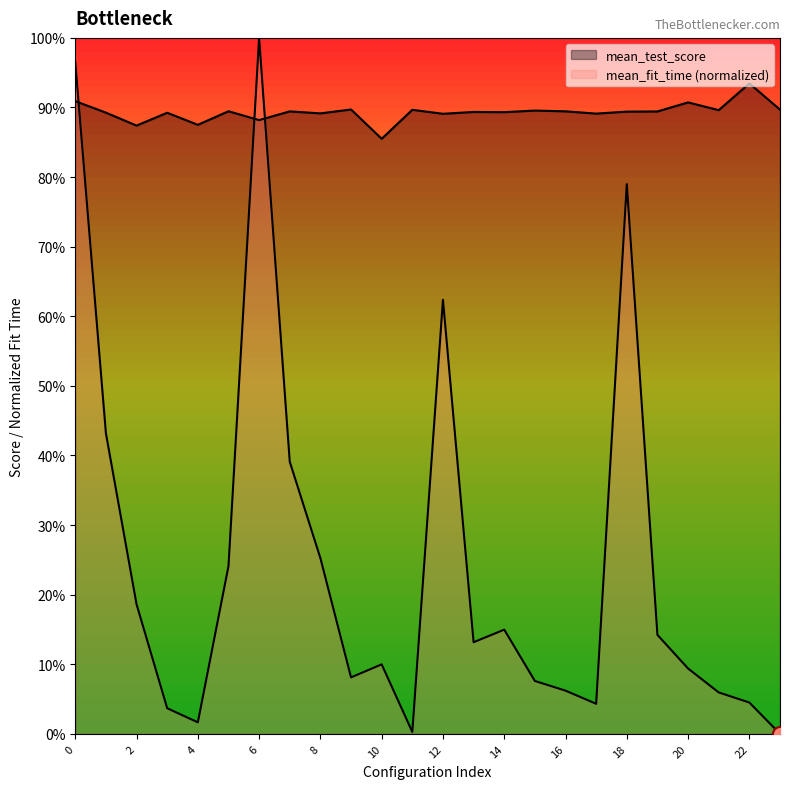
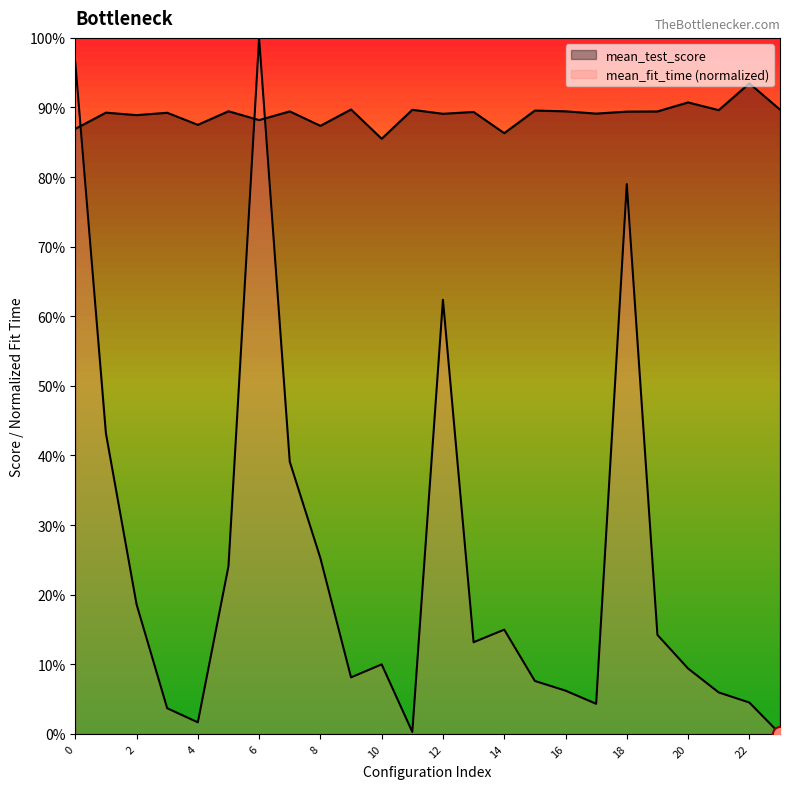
mean_test_score, 0: 91% -> 87%
mean_test_score, 2: 87% -> 89%
mean_test_score, 8: 89% -> 87%
mean_test_score, 14: 89% -> 86%
